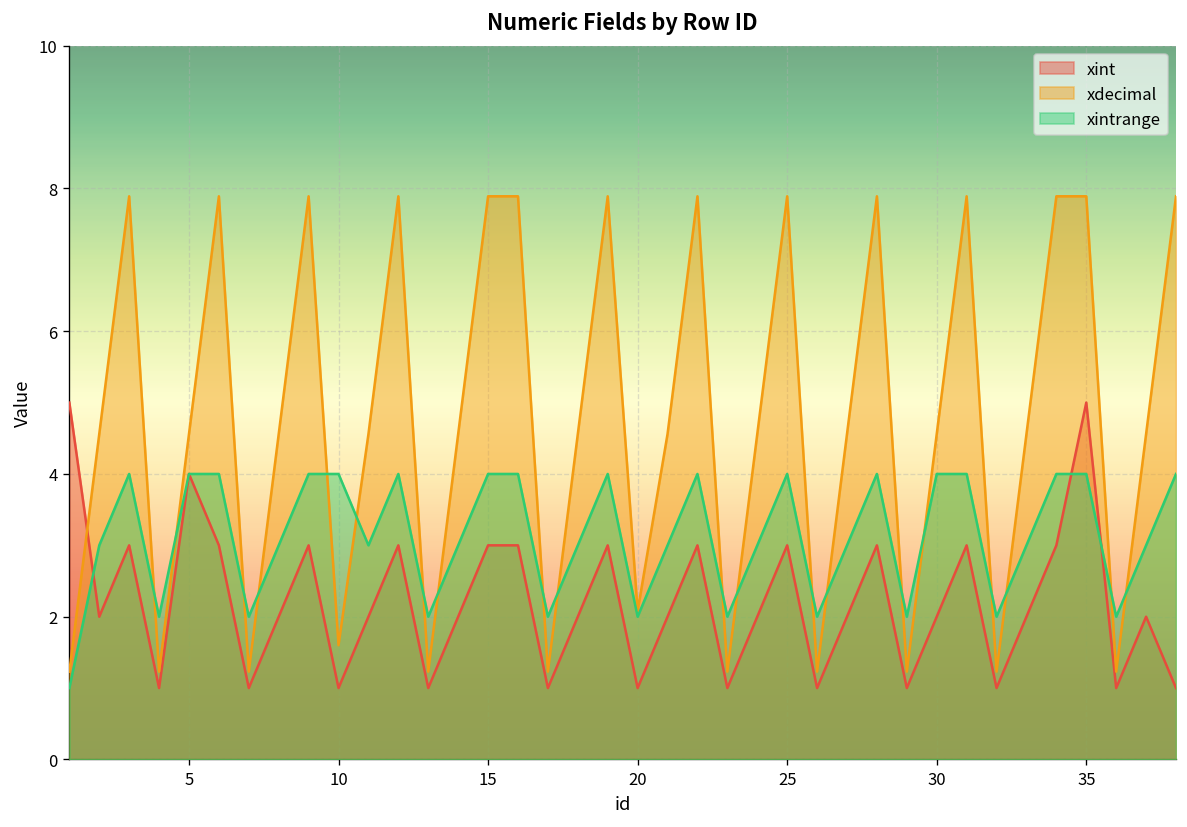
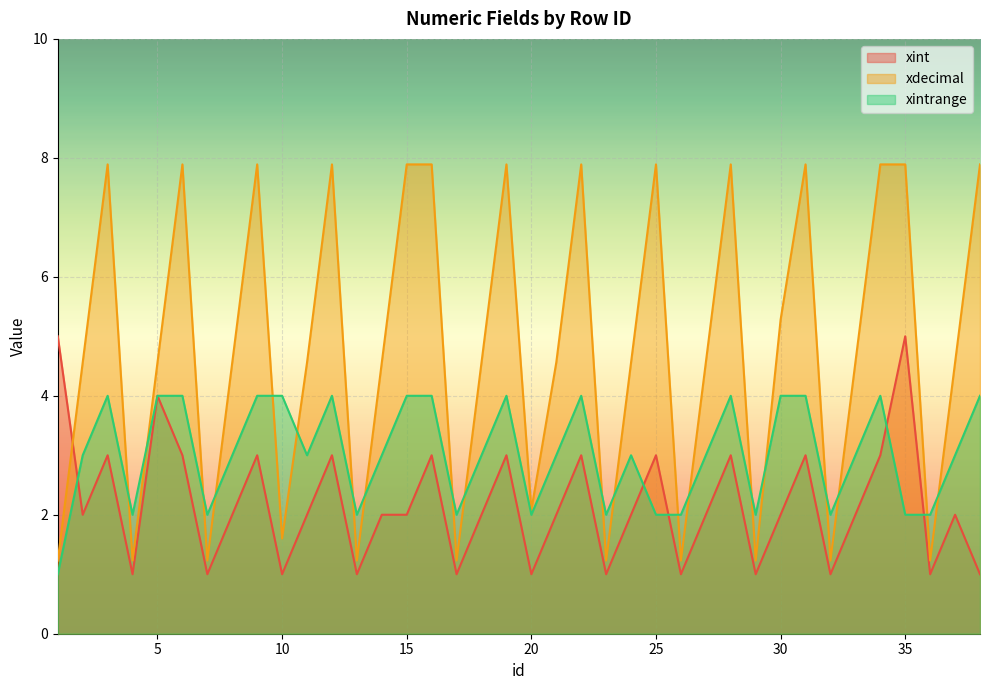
xint, 15: 3 -> 2
xintrange, 25: 4 -> 2
xdecimal, 30: 4.6 -> 5.3
xintrange, 35: 4 -> 2
